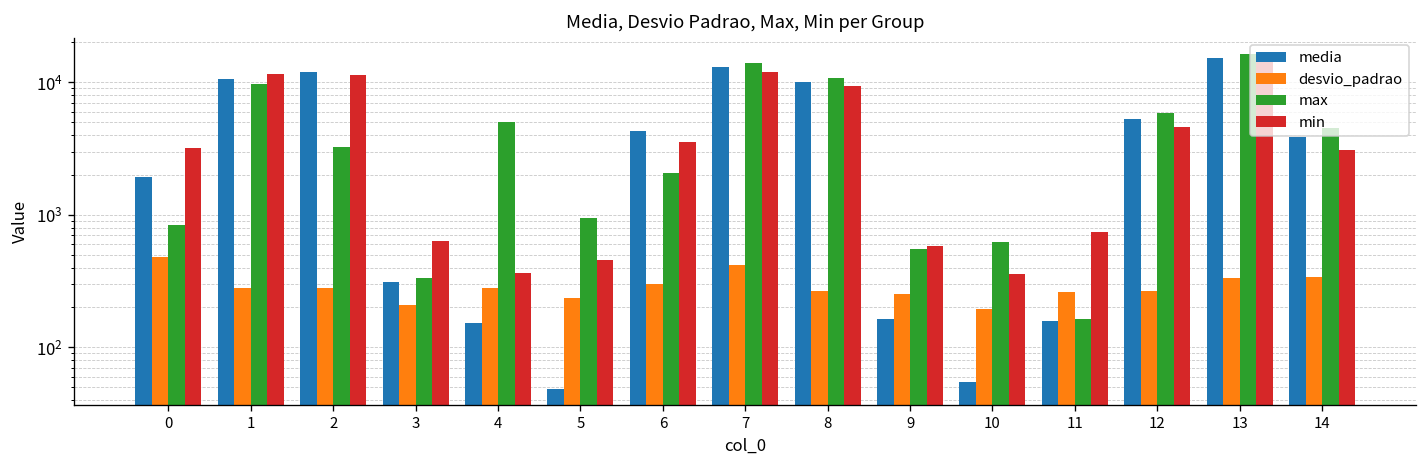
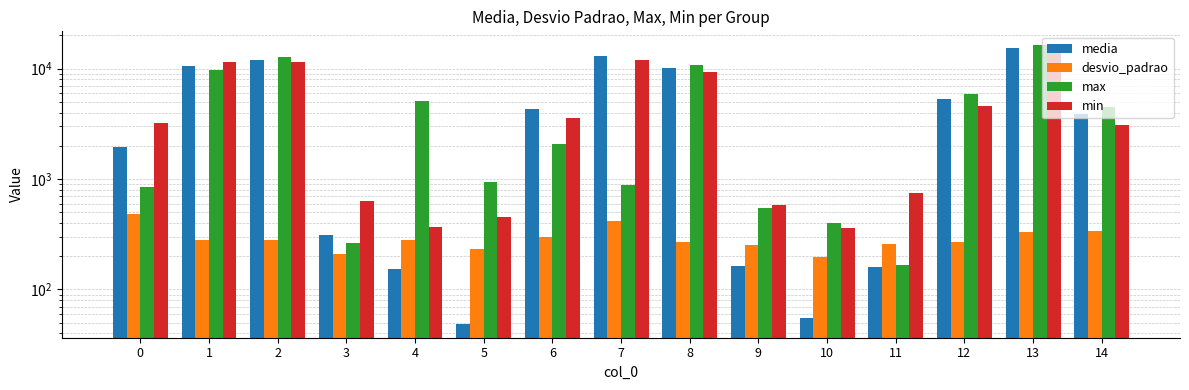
max, 2: 3200 -> 13000
max, 3: 340 -> 270
max, 7: 14000 -> 900
max, 10: 600 -> 400
